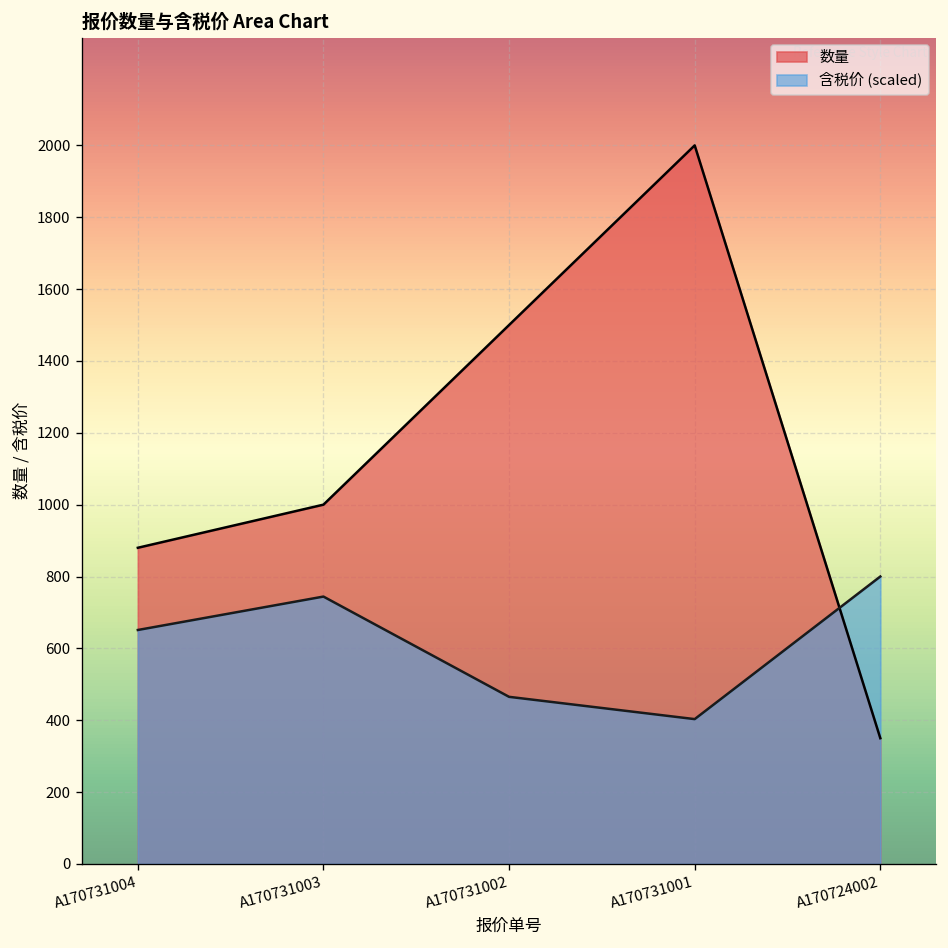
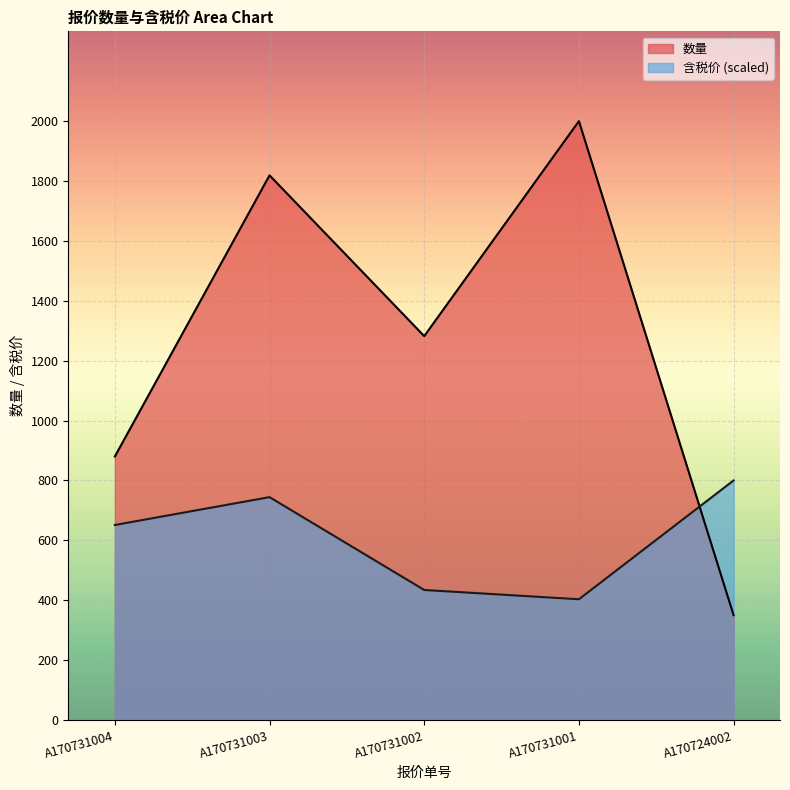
数量, A170731003: 1000 -> 1820
数量, A170731002: 1500 -> 1280
含税价 (scaled), A170731002: 470 -> 430
